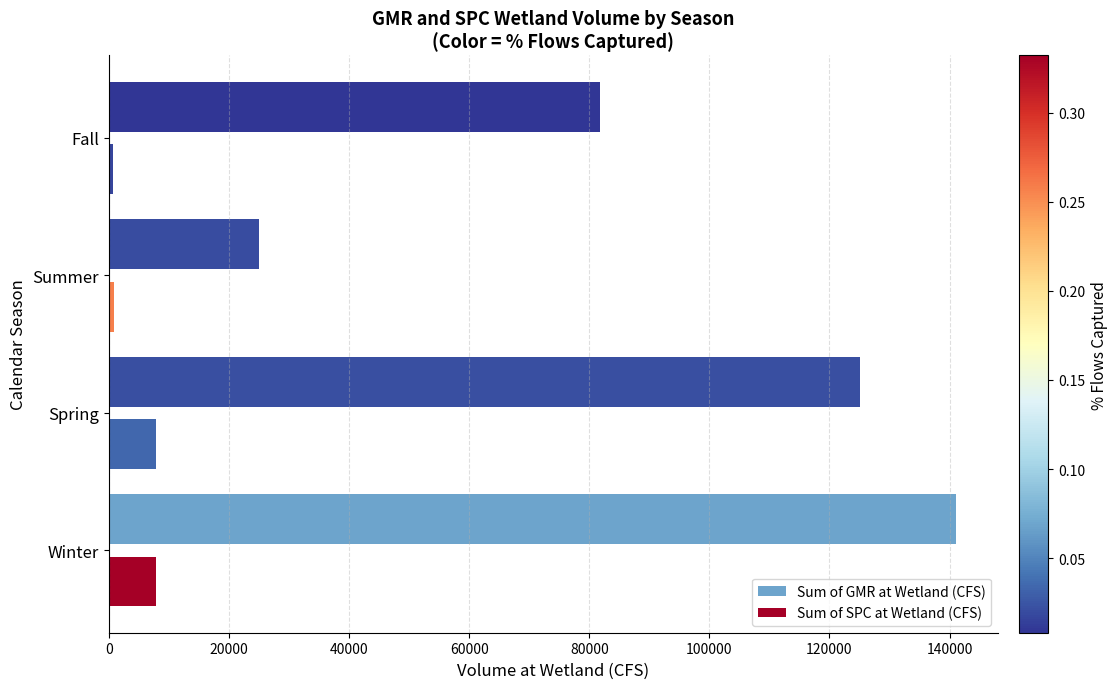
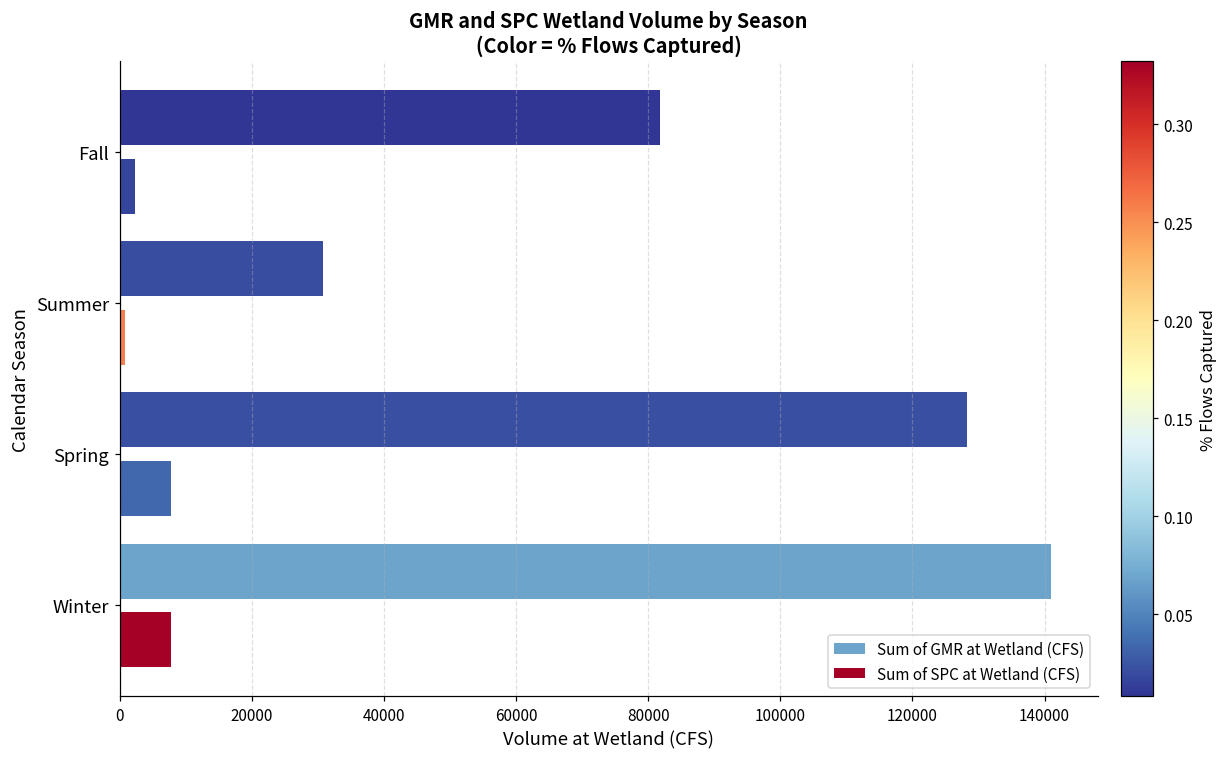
Sum of SPC at Wetland (CFS), Fall: 1000 -> 2000
Sum of GMR at Wetland (CFS), Summer: 25000 -> 31000
Sum of GMR at Wetland (CFS), Spring: 125000 -> 128000
